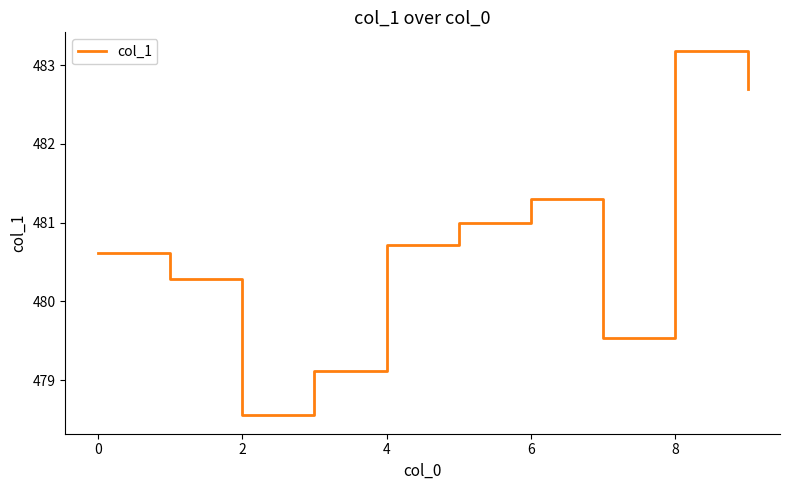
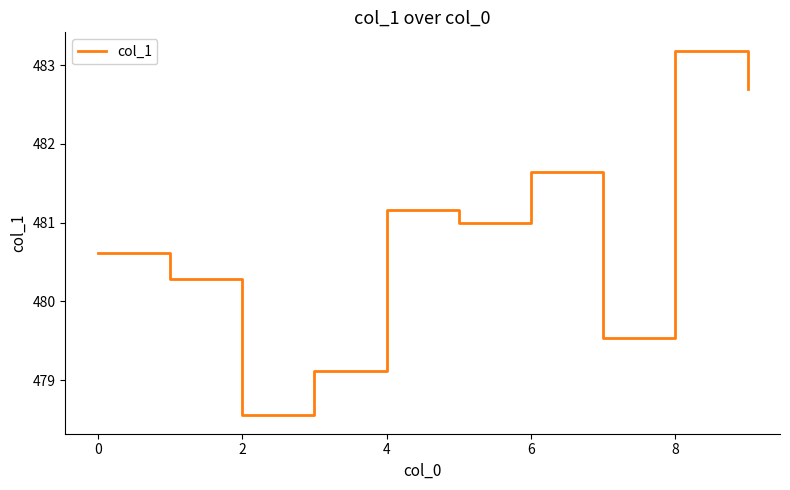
4: 480.7 -> 481.2
6: 481.3 -> 481.6
